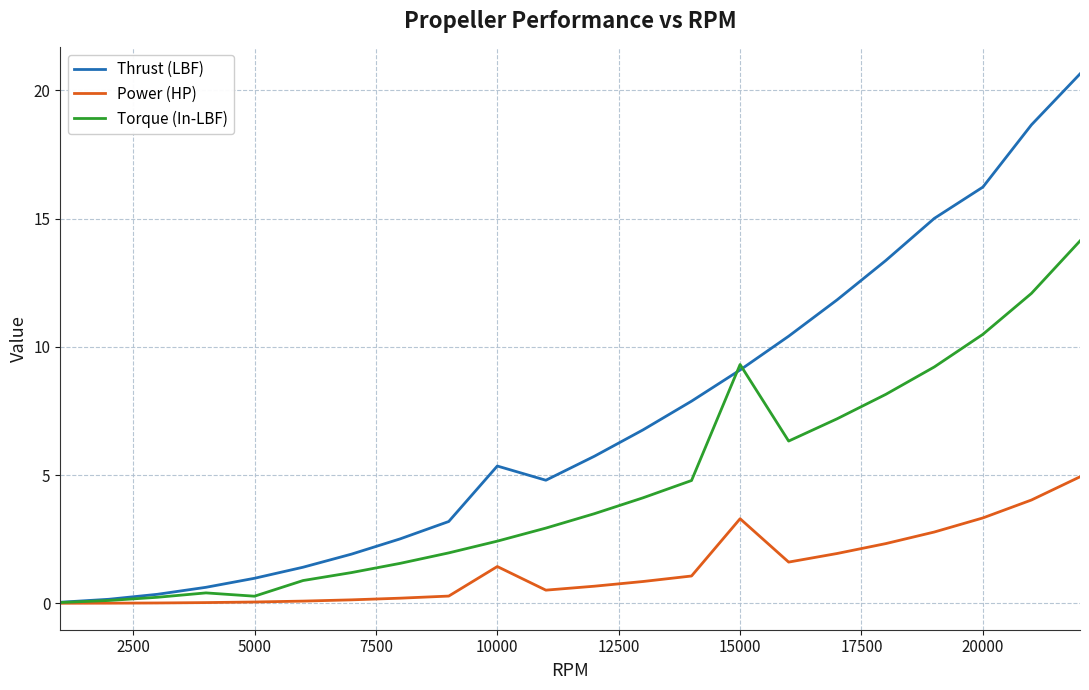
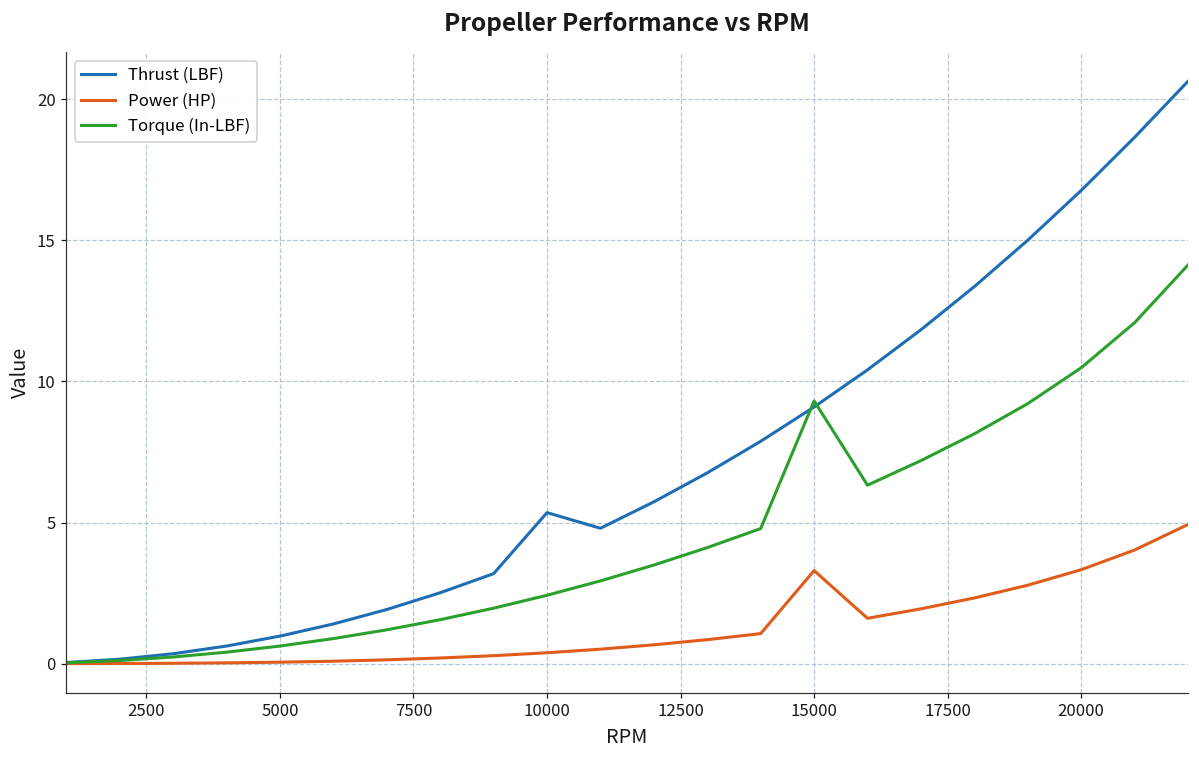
Torque (In-LBF), 5000: 0.3 -> 0.6
Power (HP), 10000: 1.4 -> 0.4
Thrust (LBF), 20000: 16.2 -> 16.8
